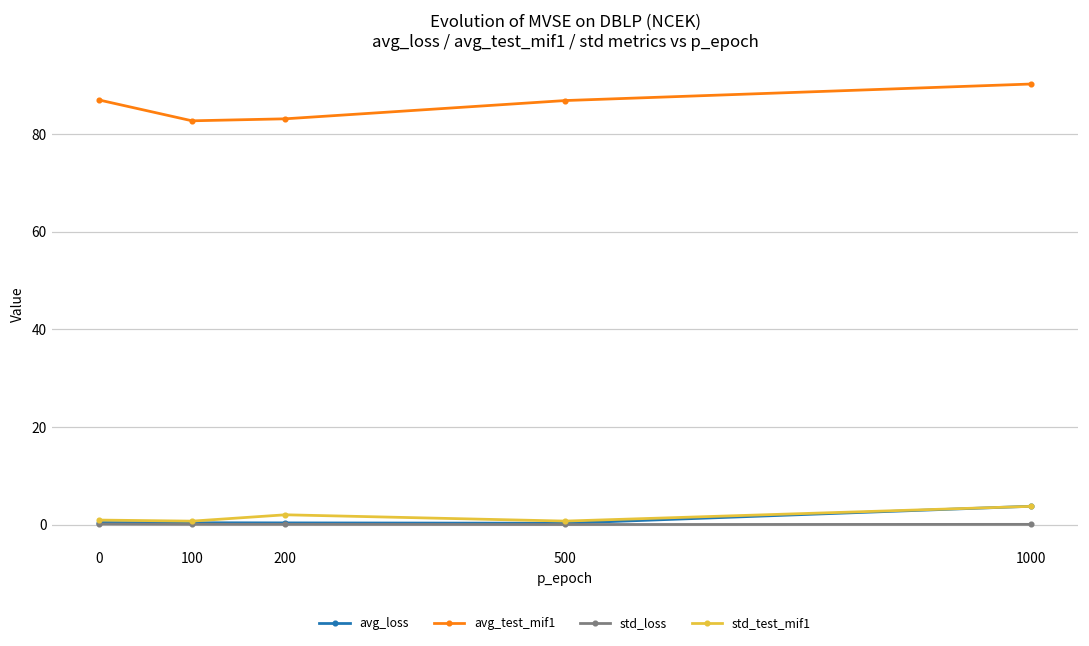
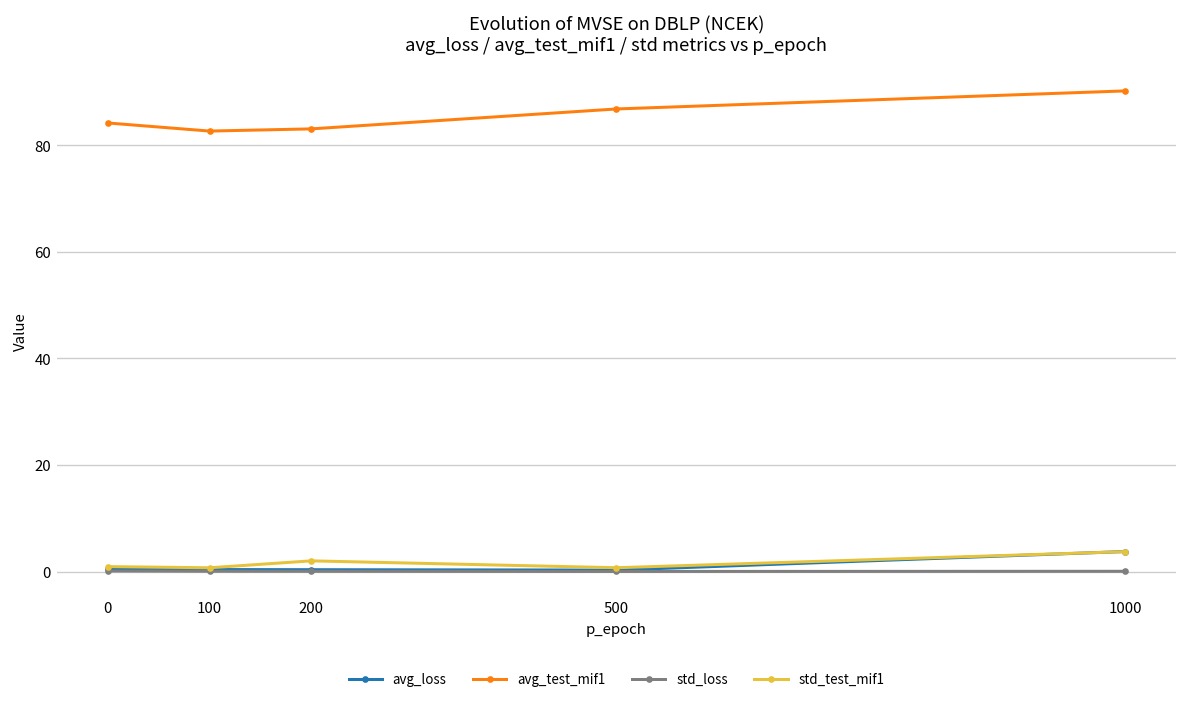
avg_test_mif1, 0: 87 -> 84
